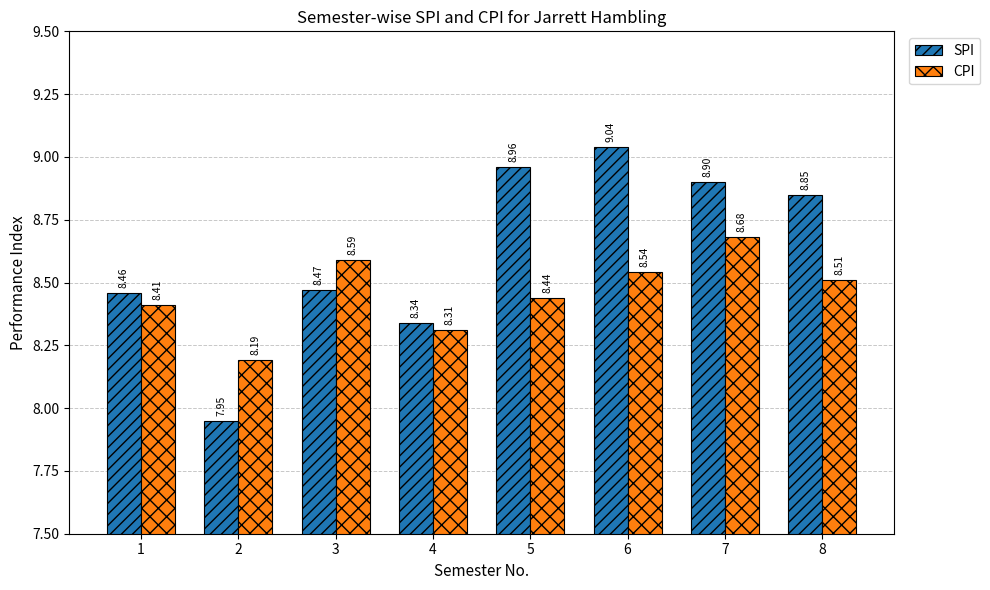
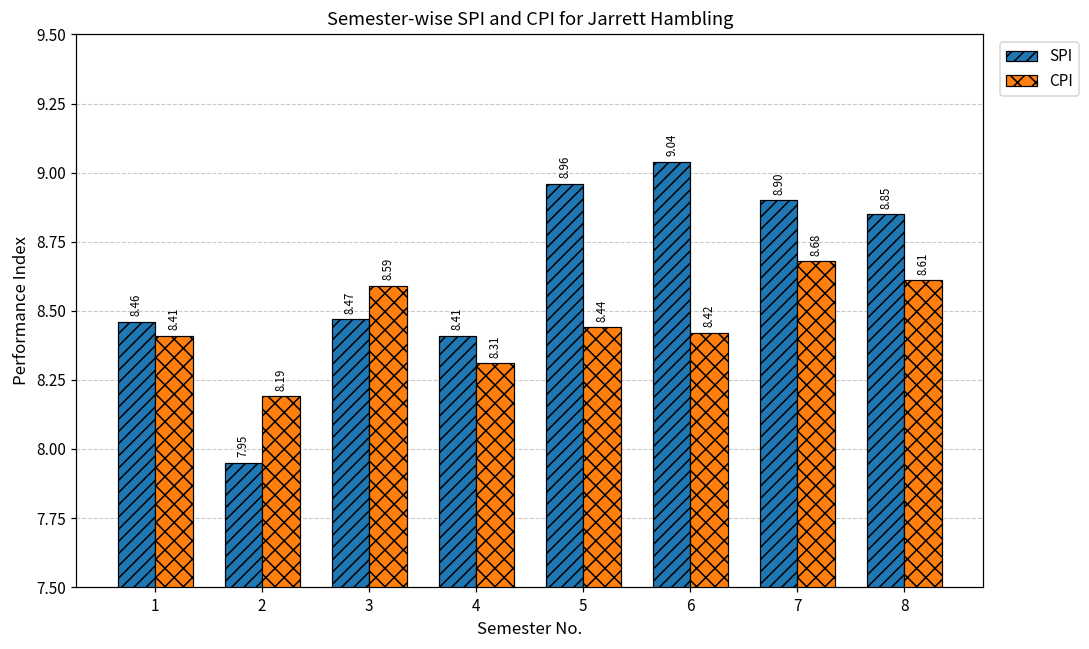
SPI, 4: 8.34 -> 8.41
CPI, 6: 8.54 -> 8.42
CPI, 8: 8.51 -> 8.61
